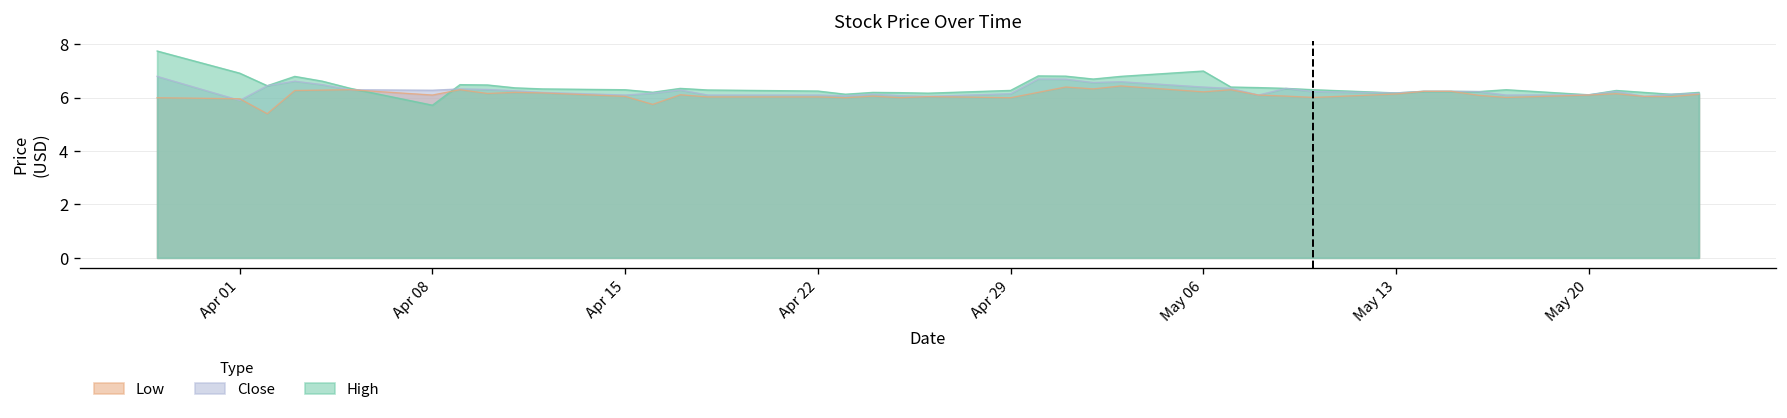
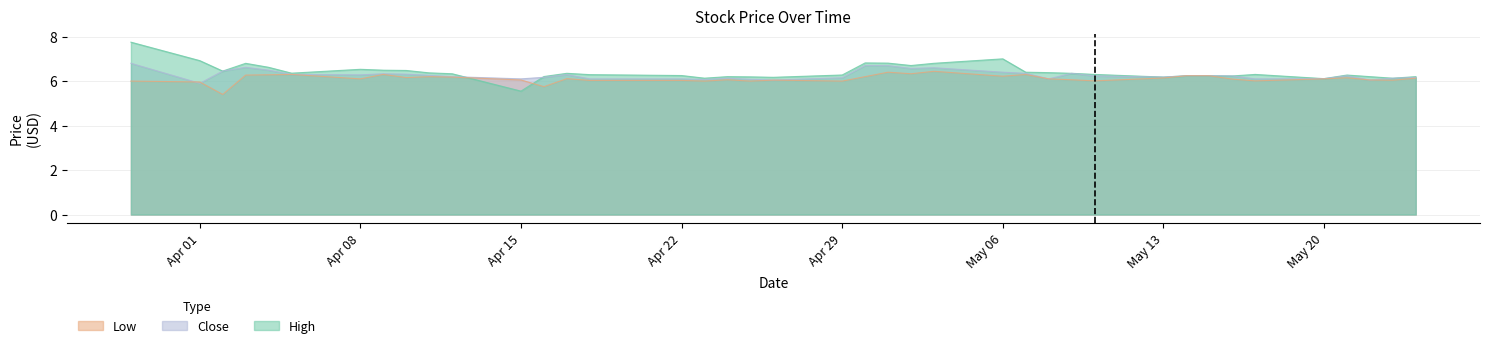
High, Apr 08: 5.7 -> 6.5
High, Apr 15: 6.3 -> 5.5
